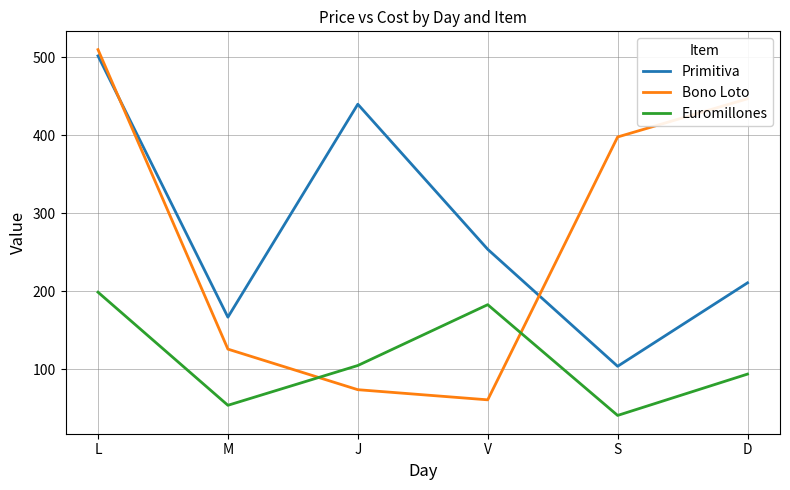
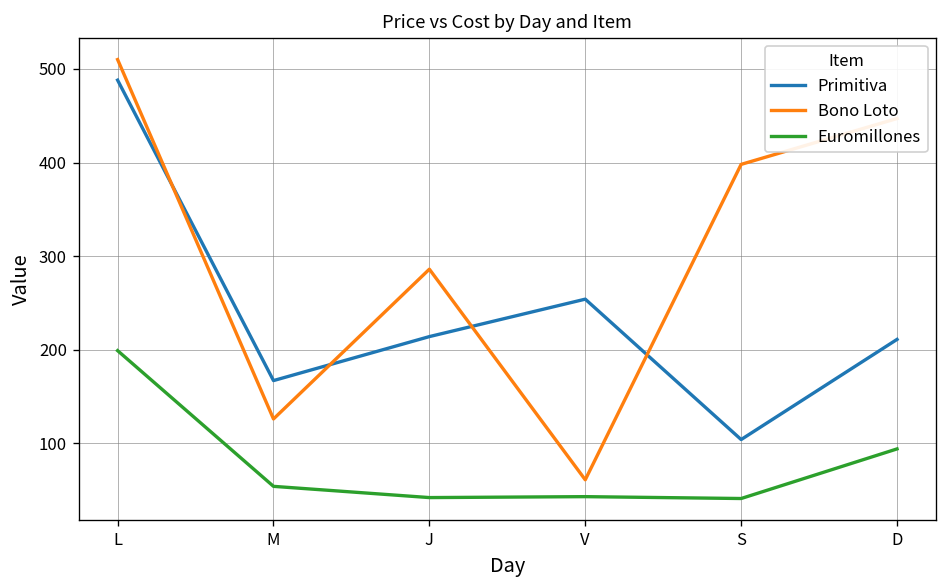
Primitiva, L: 500 -> 490
Primitiva, J: 440 -> 210
Bono Loto, J: 70 -> 290
Euromillones, J: 110 -> 40
Euromillones, V: 180 -> 40
